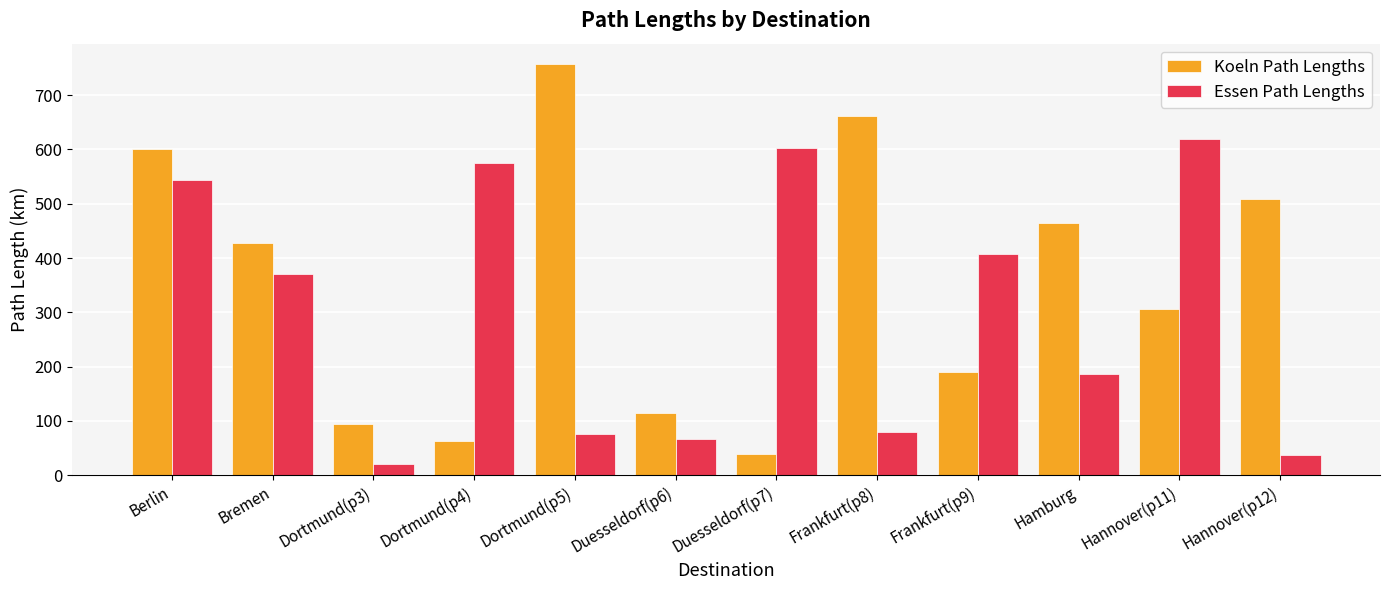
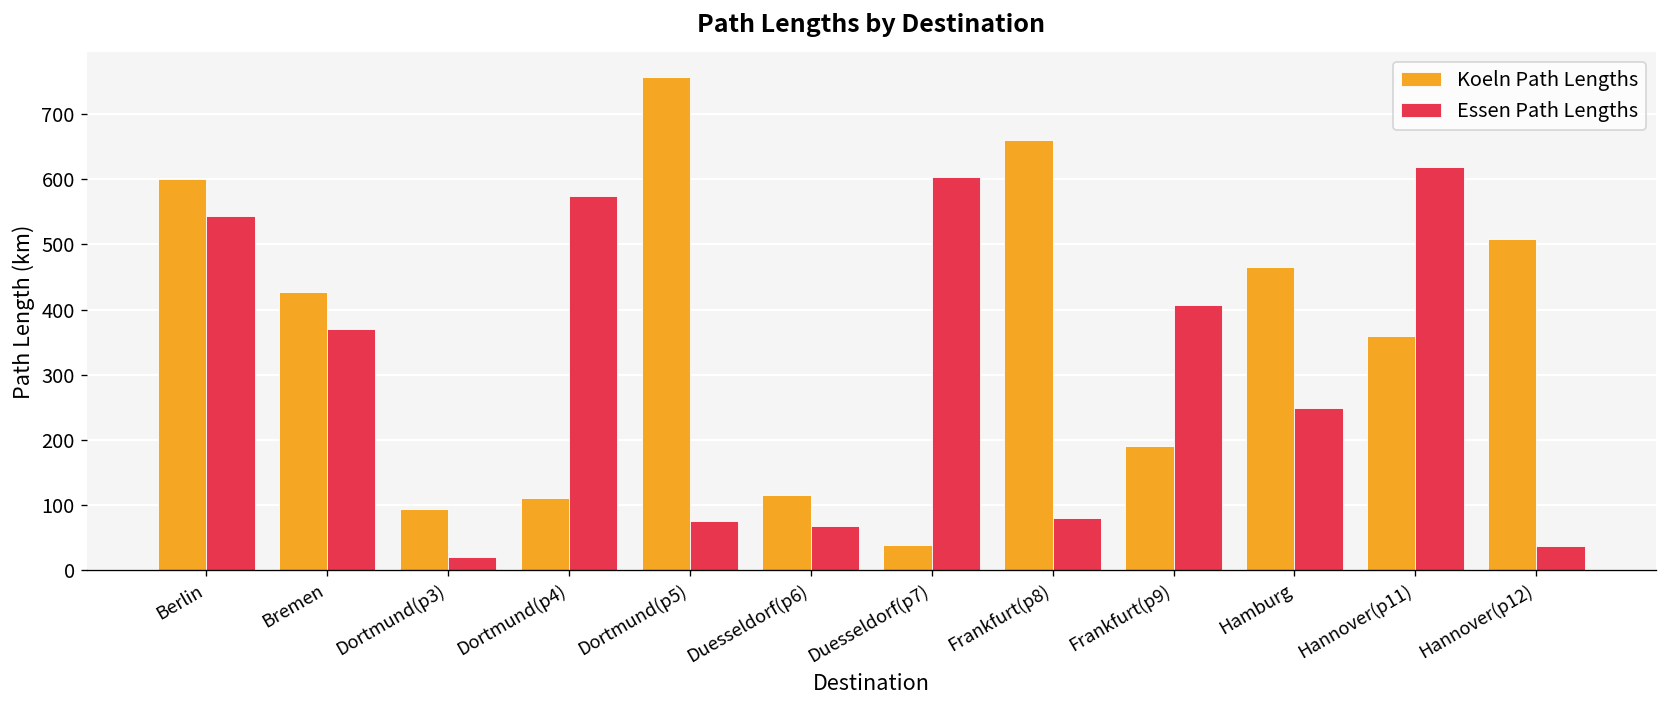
Koeln Path Lengths, Dortmund(p4): 60 -> 110
Essen Path Lengths, Hamburg: 190 -> 250
Koeln Path Lengths, Hannover(p11): 310 -> 360
